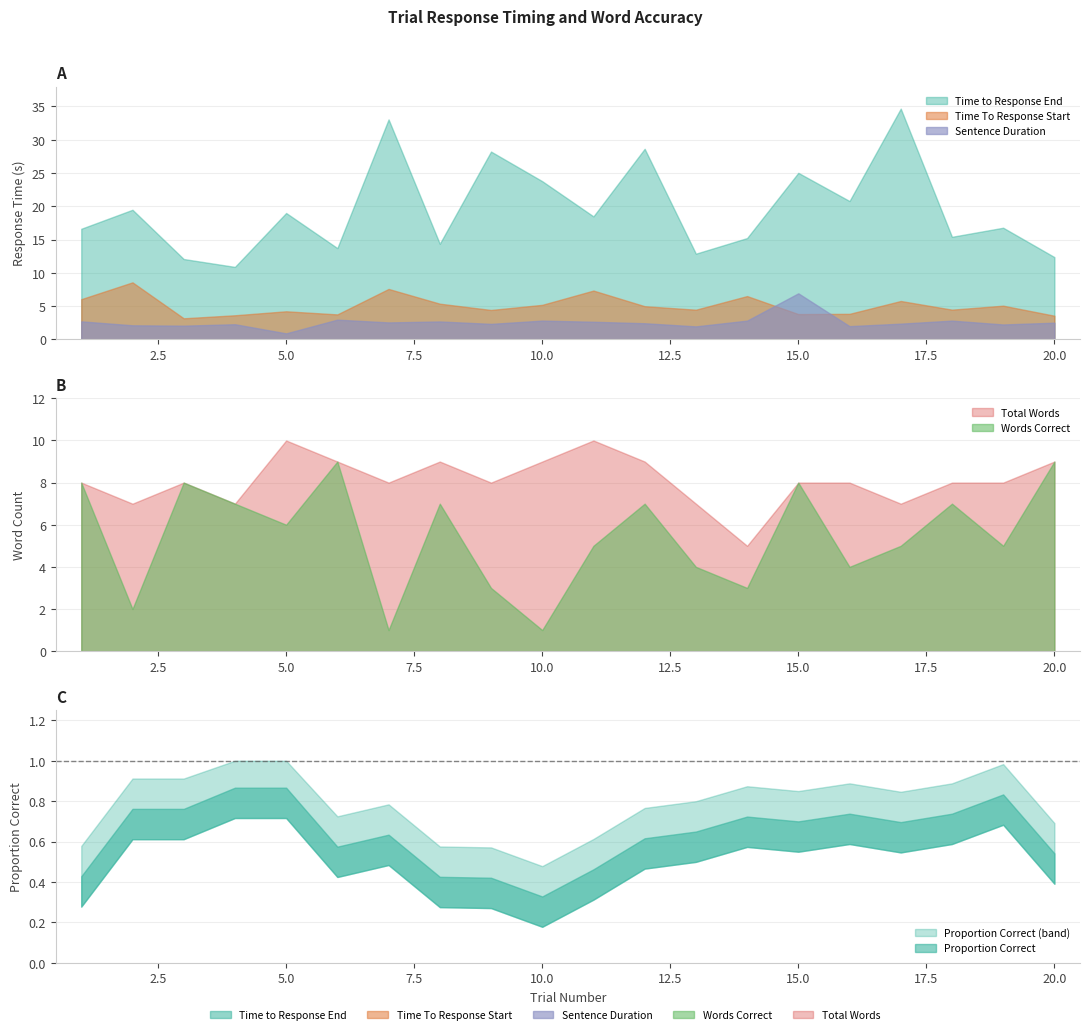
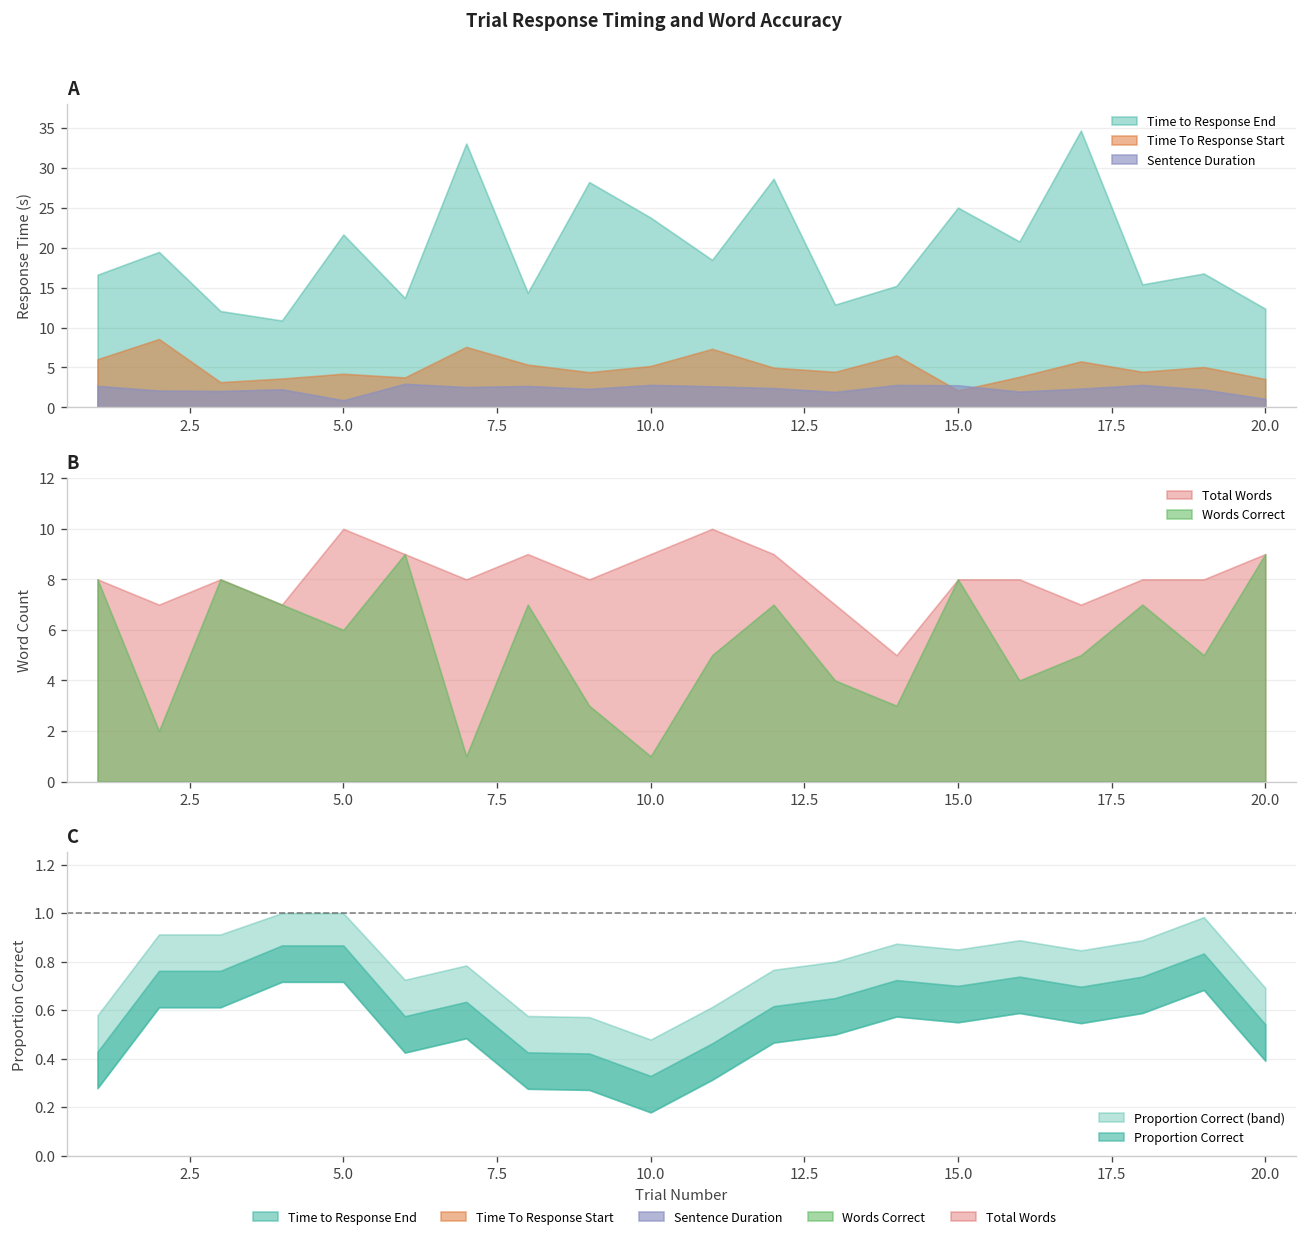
A, Time to Response End, 5.0: 19 -> 22
A, Time To Response Start, 15.0: 4 -> 2
A, Sentence Duration, 15.0: 7 -> 3
A, Sentence Duration, 20.0: 2 -> 1
